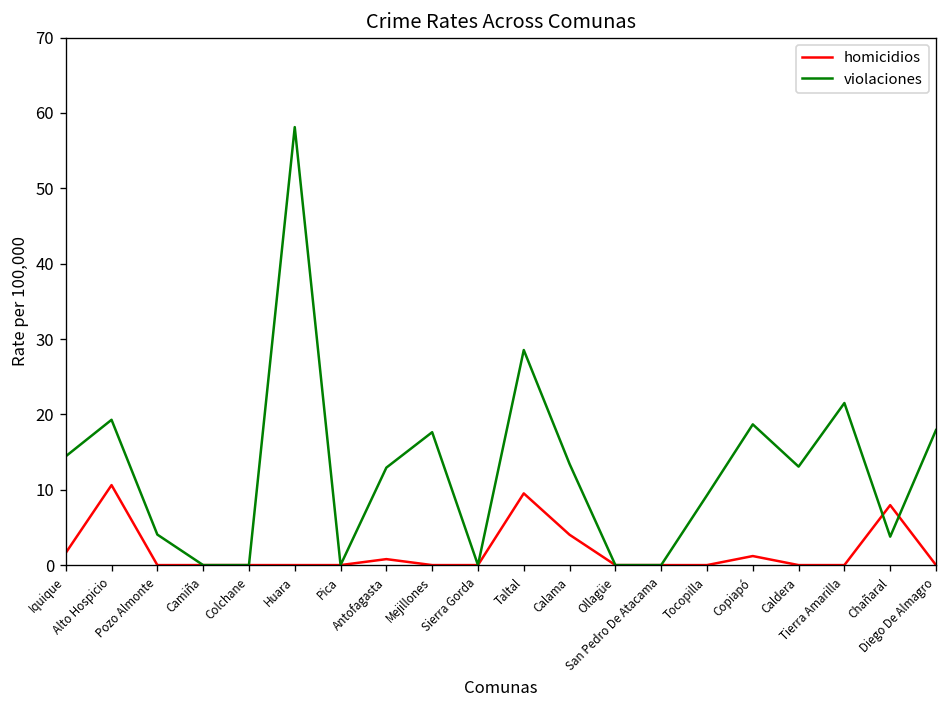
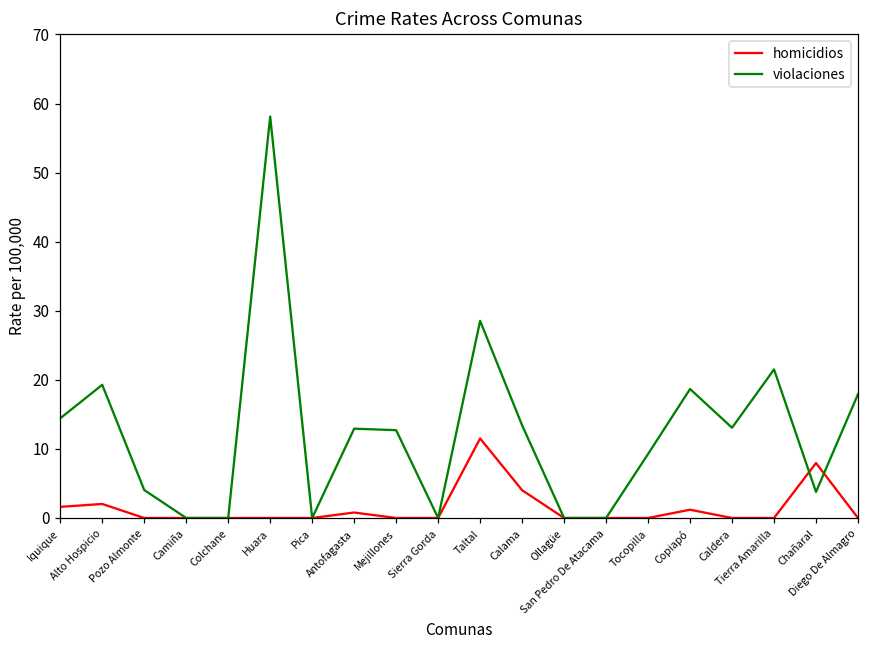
homicidios, Alto Hospicio: 11 -> 2
violaciones, Mejillones: 18 -> 13
homicidios, Taltal: 10 -> 12
